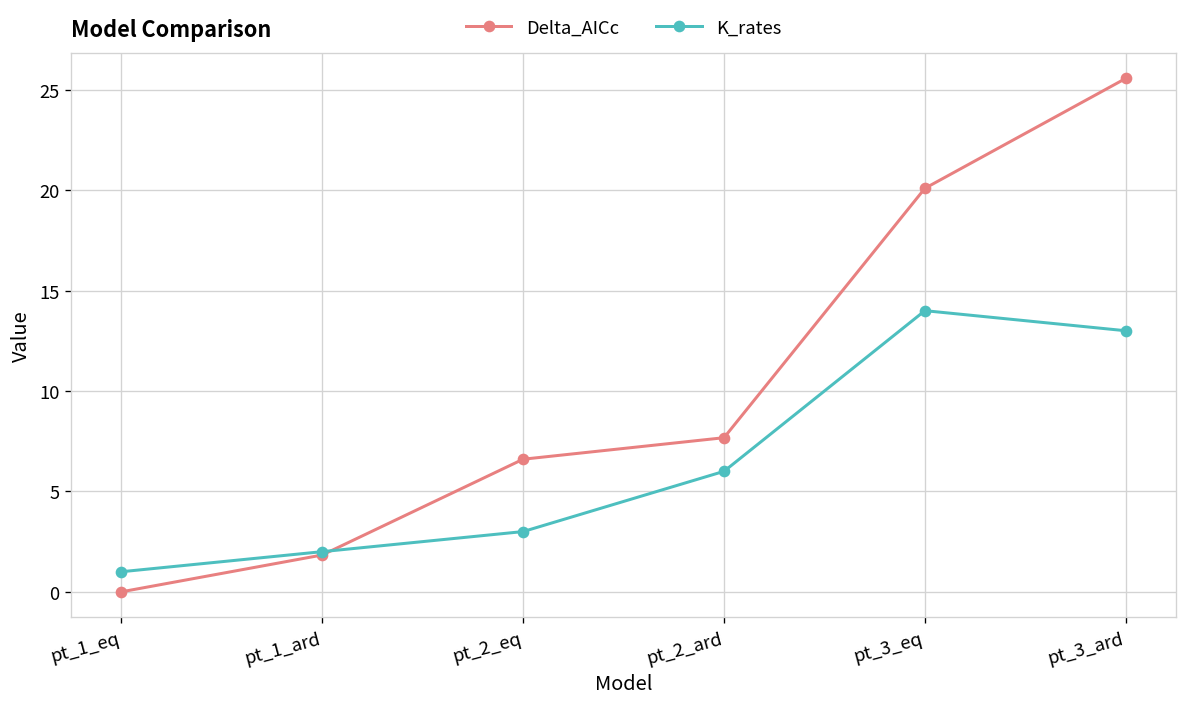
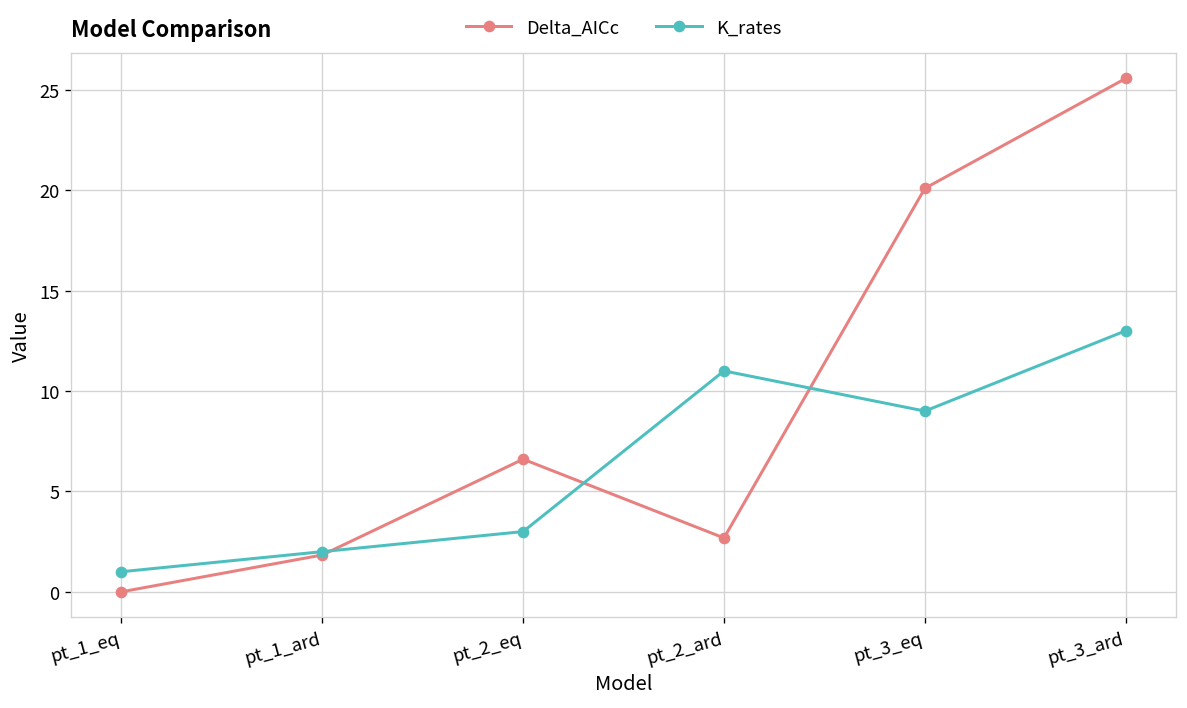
Delta_AICc, pt_2_ard: 7.7 -> 2.7
K_rates, pt_2_ard: 6 -> 11
K_rates, pt_3_eq: 14 -> 9
